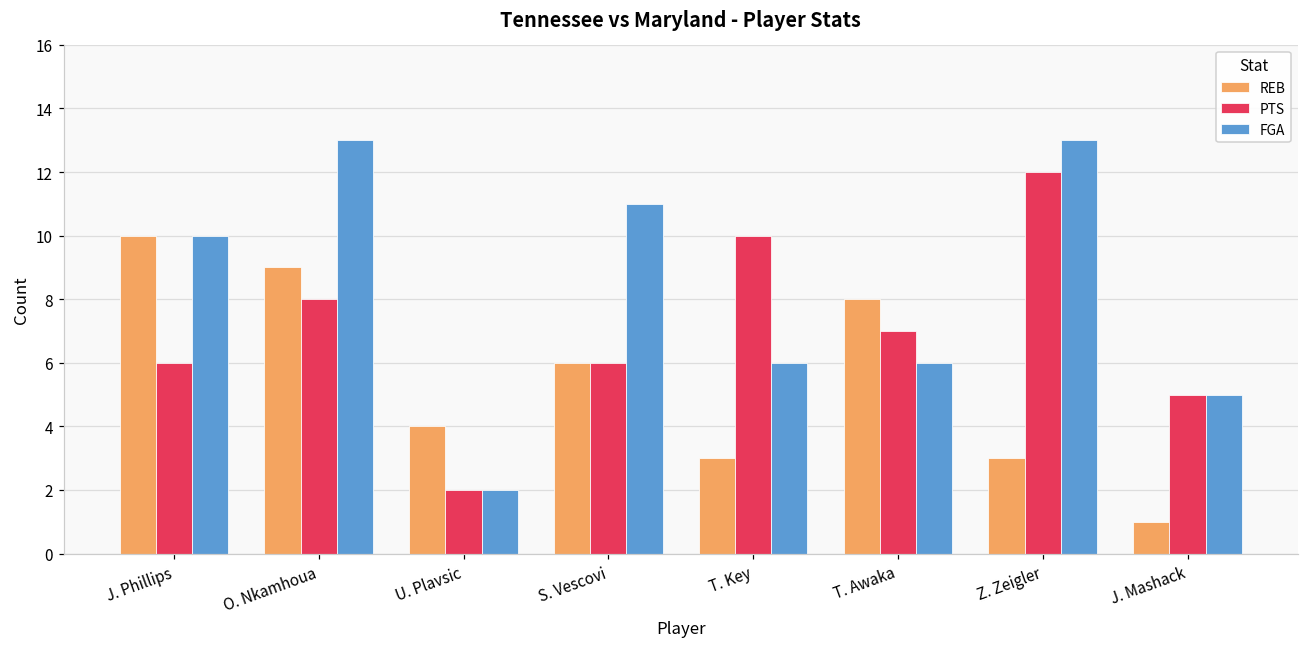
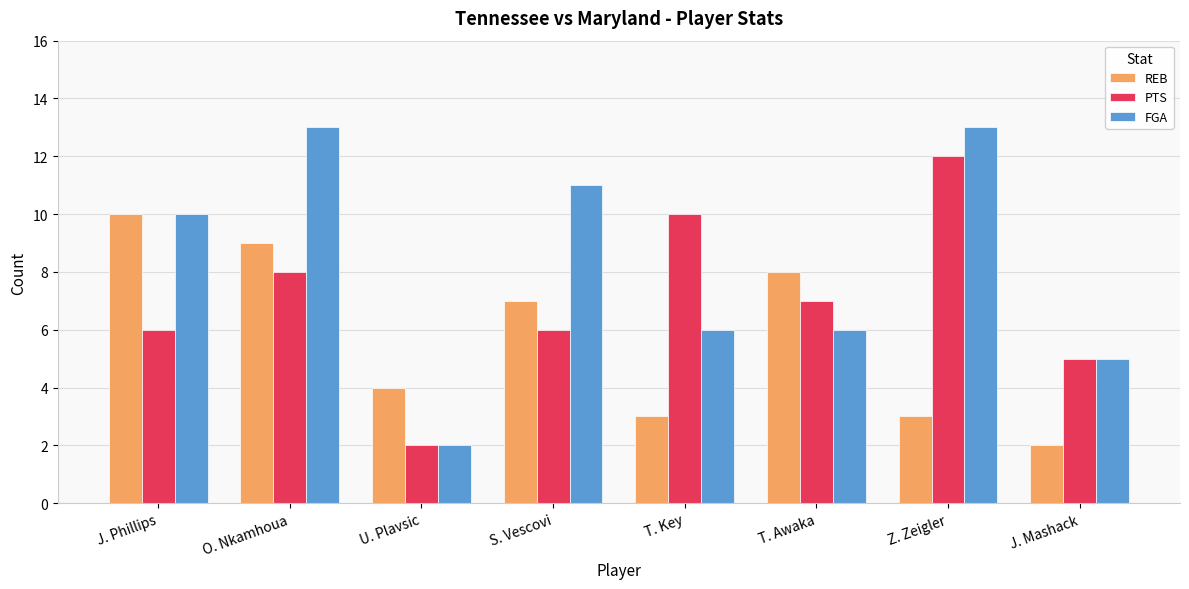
REB, S. Vescovi: 6 -> 7
REB, J. Mashack: 1 -> 2
